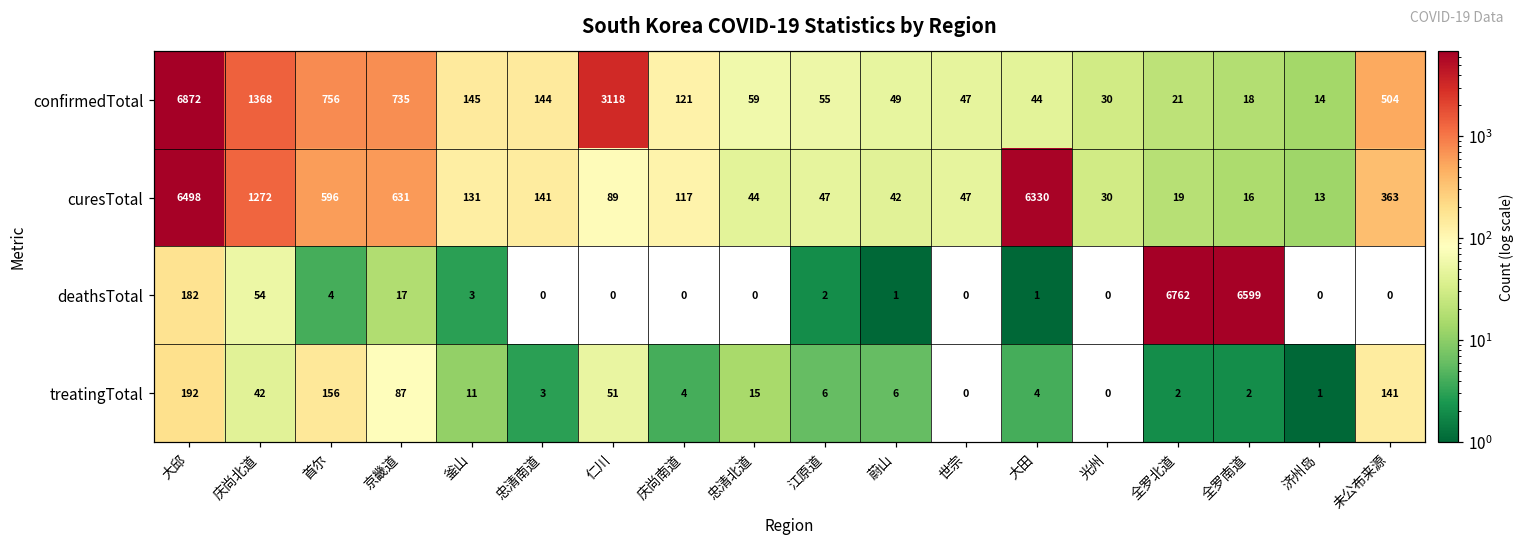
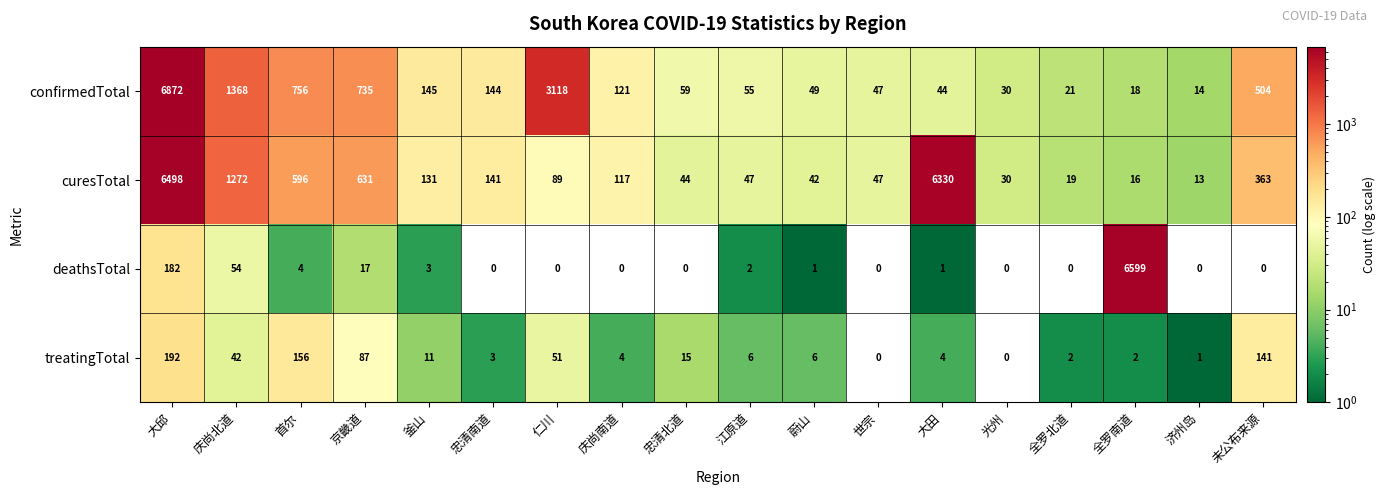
deathsTotal, 全罗北道: 6762 -> 0
